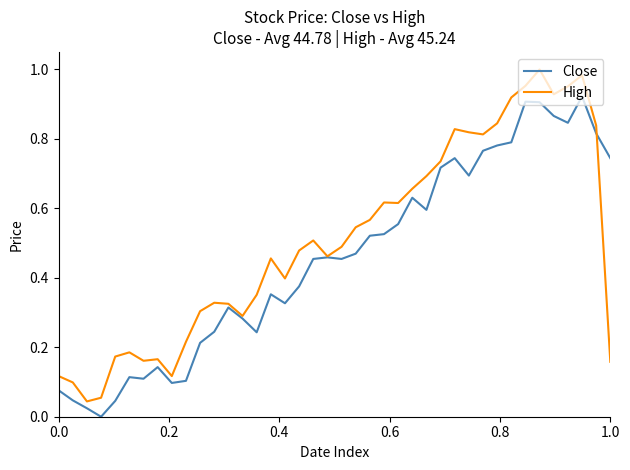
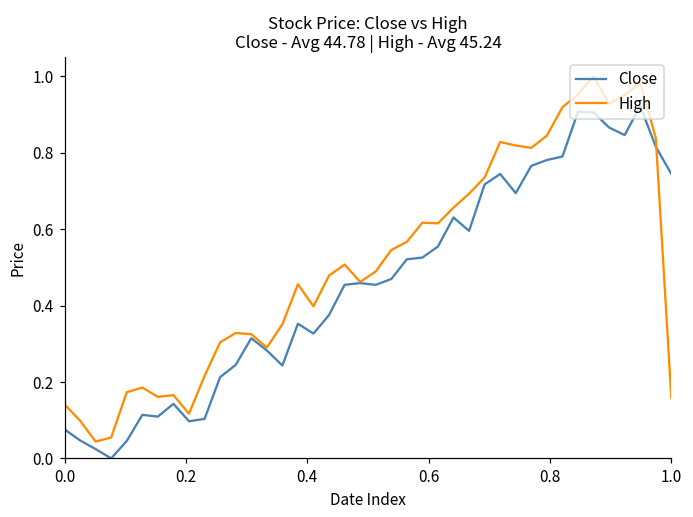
High, 0.0: 0.12 -> 0.14
